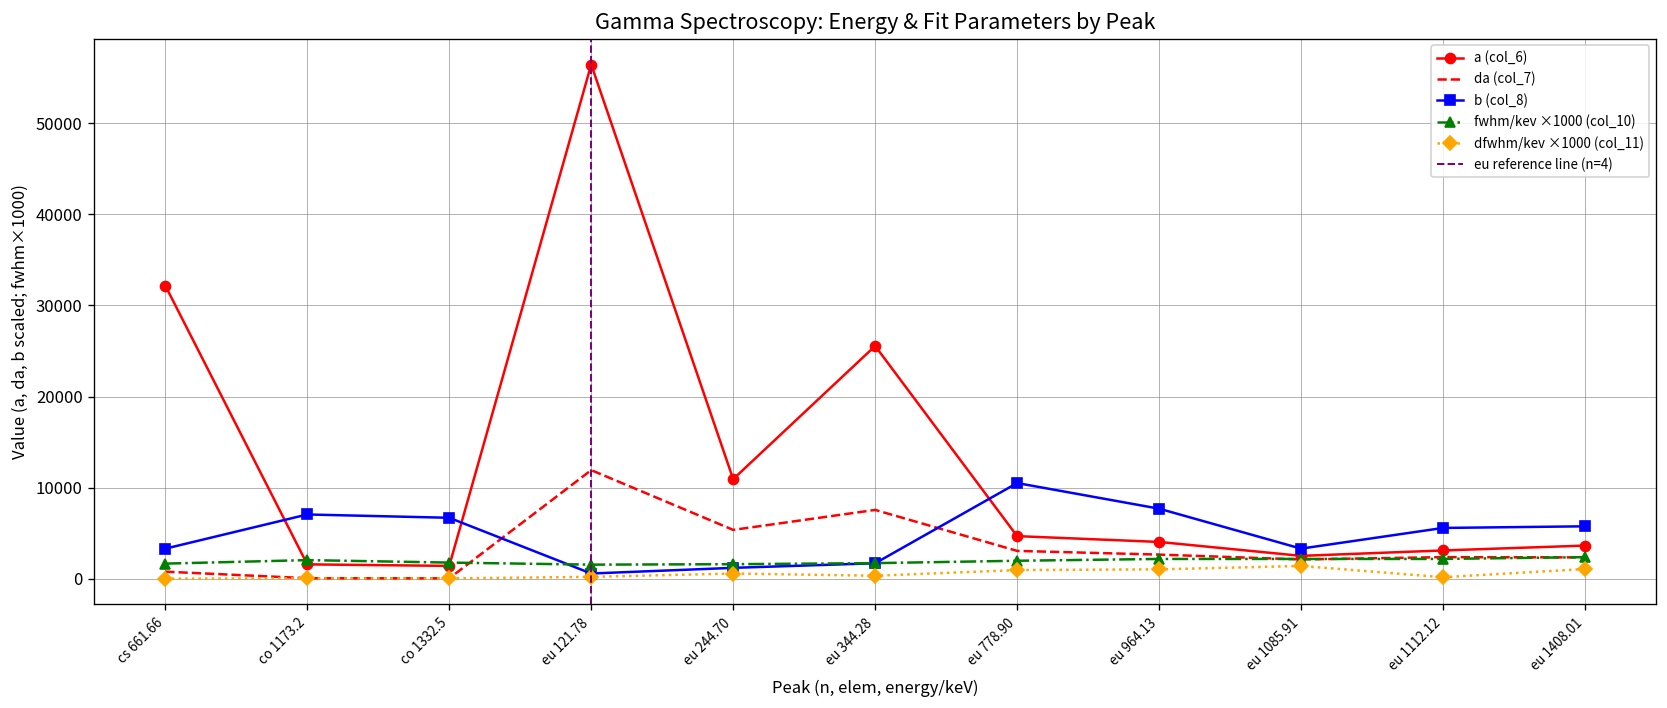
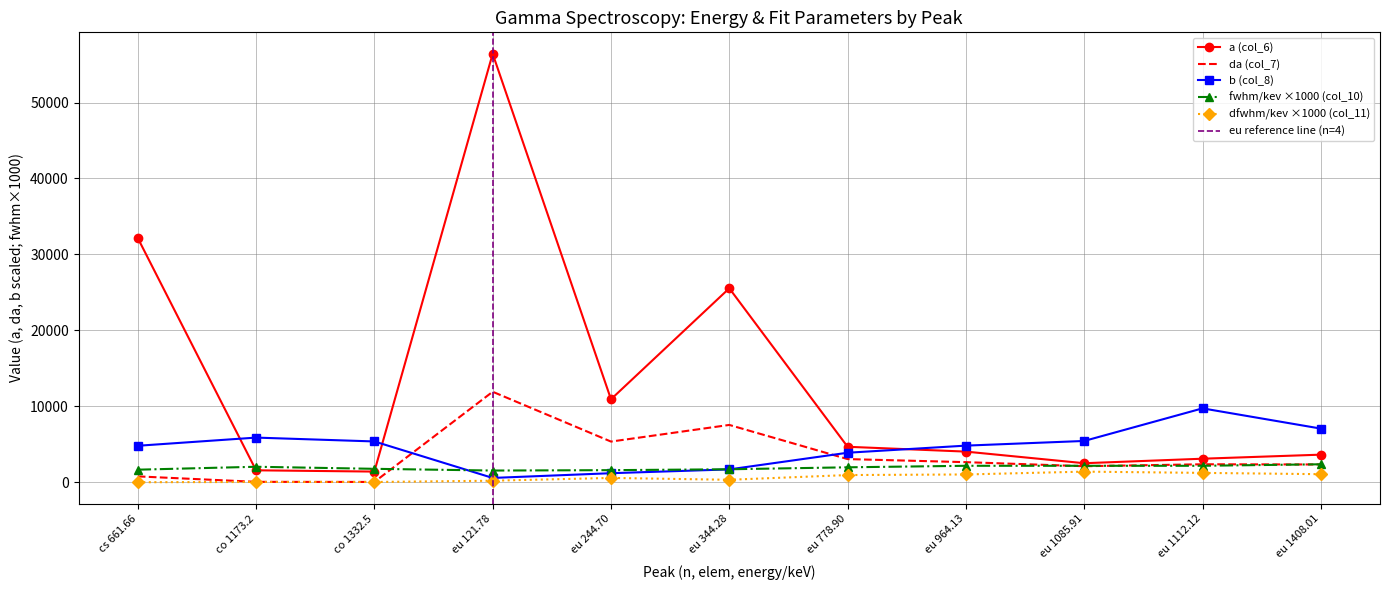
b (col_8), cs 661.66: 3000 -> 5000
b (col_8), co 1173.2: 7000 -> 6000
b (col_8), co 1332.5: 7000 -> 5000
b (col_8), eu 778.90: 11000 -> 4000
b (col_8), eu 964.13: 8000 -> 5000
b (col_8), eu 1085.91: 3000 -> 5000
b (col_8), eu 1112.12: 6000 -> 10000
dfwhm/kev ×1000 (col_11), eu 1112.12: 0 -> 1000
b (col_8), eu 1408.01: 6000 -> 7000
